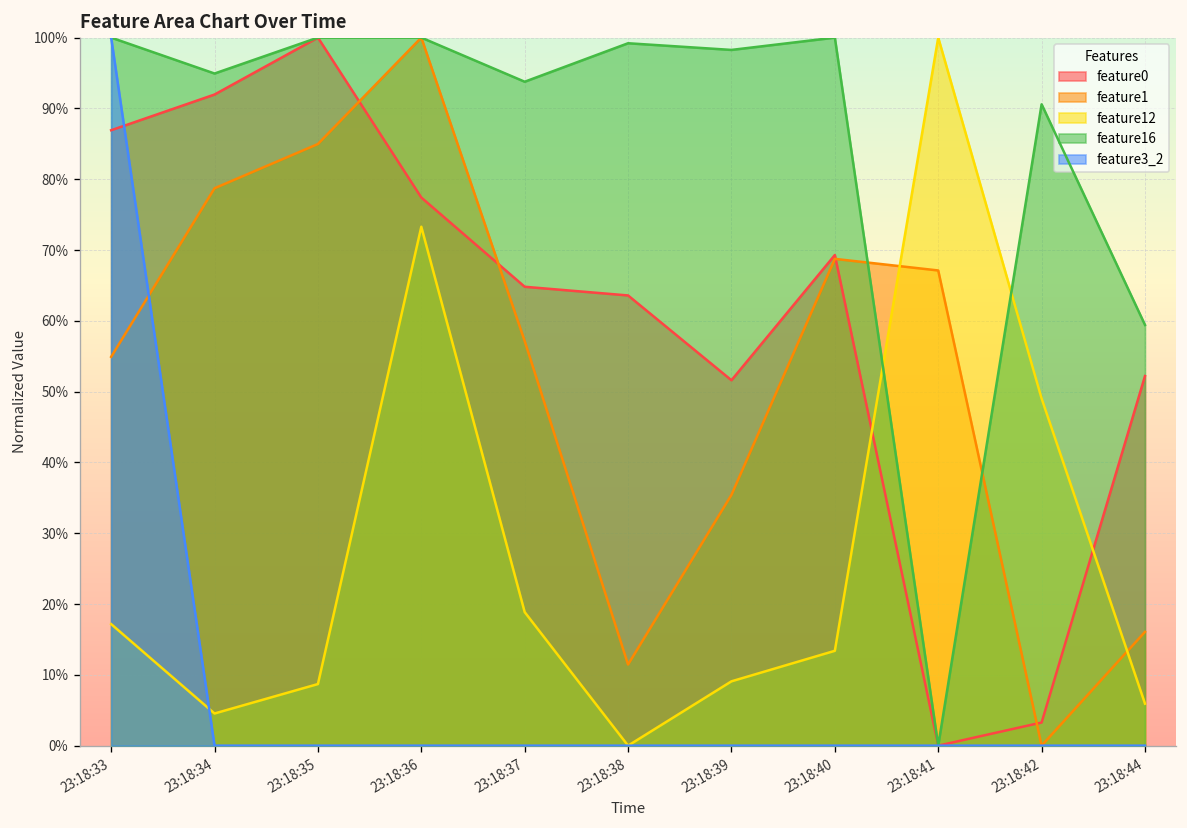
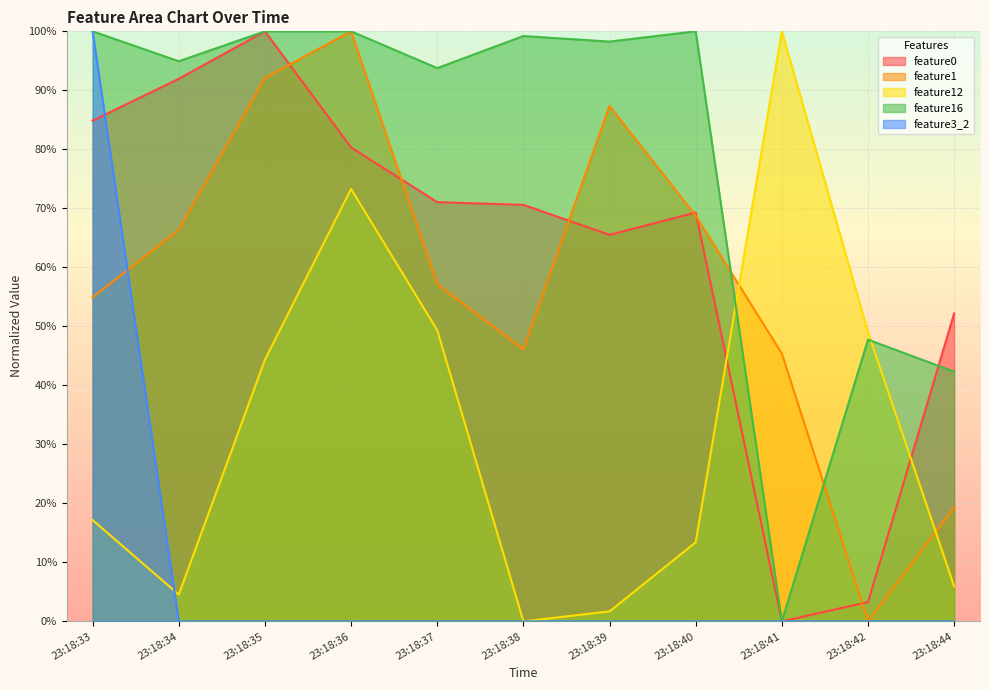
feature0, 23:18:33: 87% -> 85%
feature1, 23:18:34: 79% -> 66%
feature1, 23:18:35: 85% -> 92%
feature12, 23:18:35: 9% -> 44%
feature0, 23:18:36: 77% -> 80%
feature0, 23:18:37: 65% -> 71%
feature12, 23:18:37: 19% -> 49%
feature0, 23:18:38: 64% -> 71%
feature1, 23:18:38: 11% -> 46%
feature0, 23:18:39: 52% -> 66%
feature1, 23:18:39: 35% -> 87%
feature12, 23:18:39: 9% -> 2%
feature1, 23:18:41: 67% -> 45%
feature16, 23:18:42: 91% -> 48%
feature1, 23:18:44: 16% -> 19%
feature16, 23:18:44: 59% -> 42%
